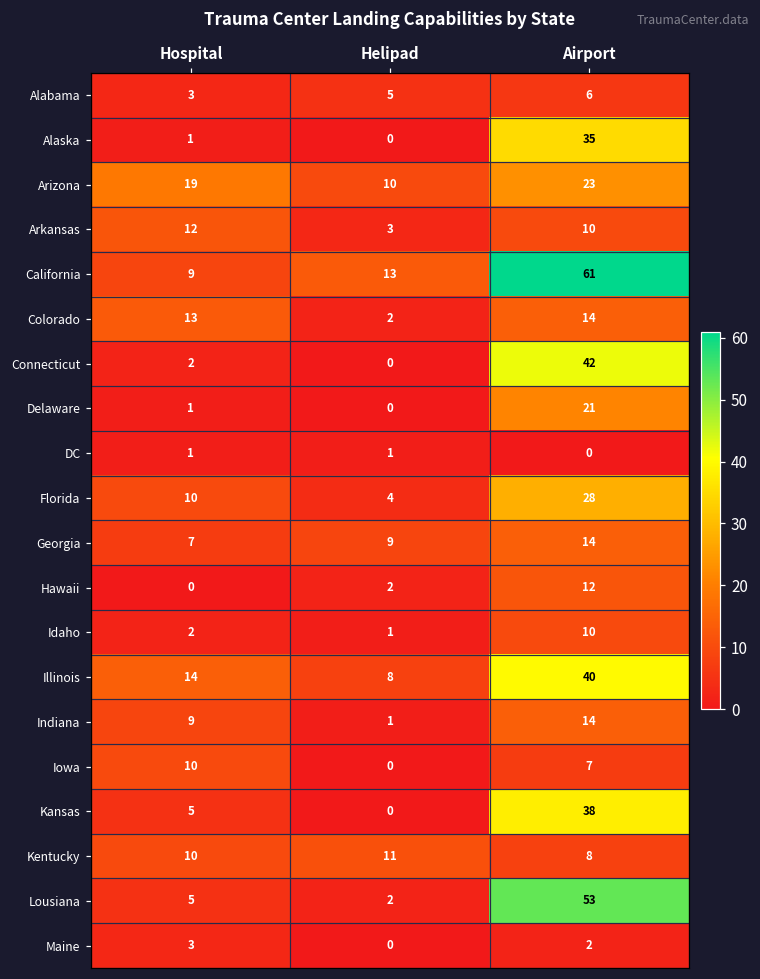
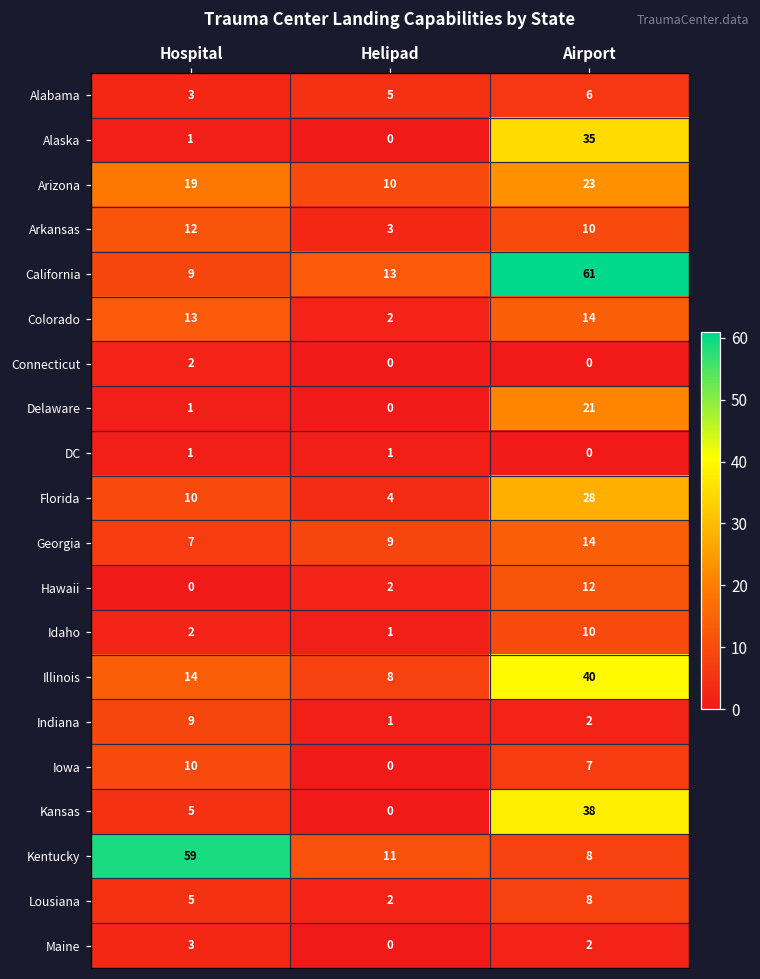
Connecticut, Airport: 42 -> 0
Indiana, Airport: 14 -> 2
Kentucky, Hospital: 10 -> 59
Lousiana, Airport: 53 -> 8
